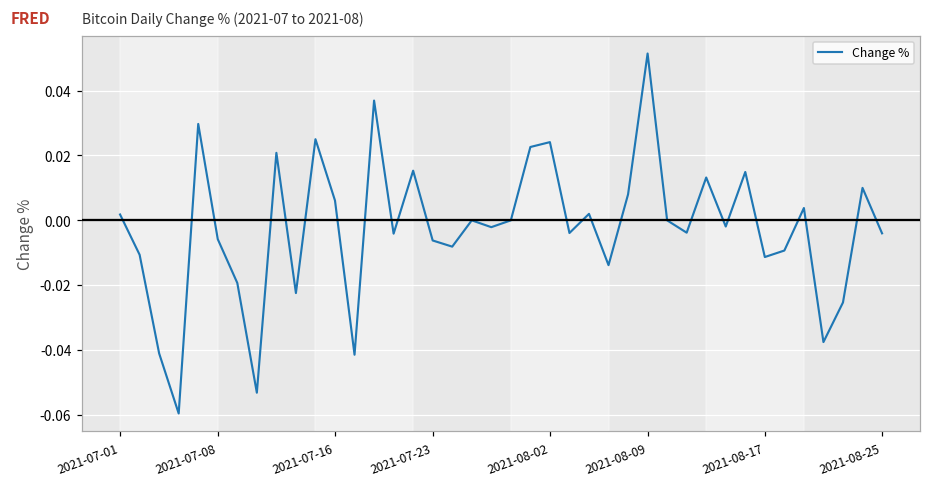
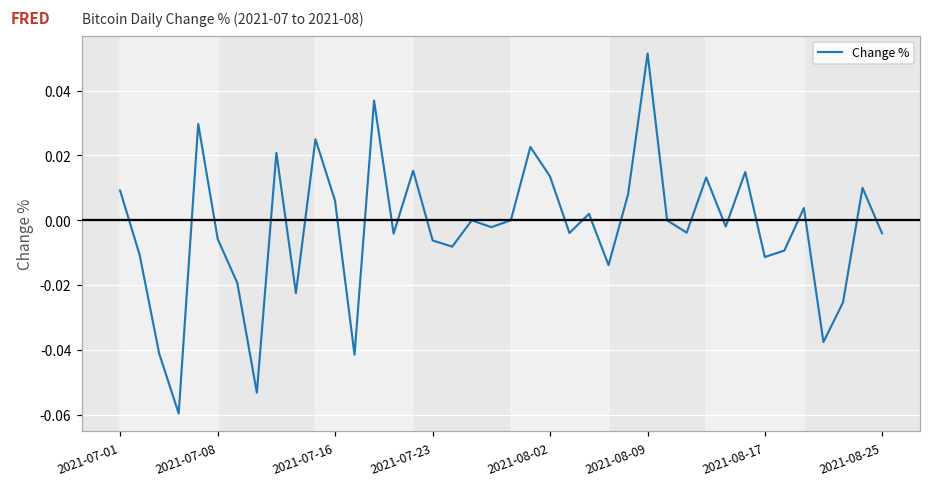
2021-07-01: 0.002 -> 0.009
2021-08-02: 0.024 -> 0.014
